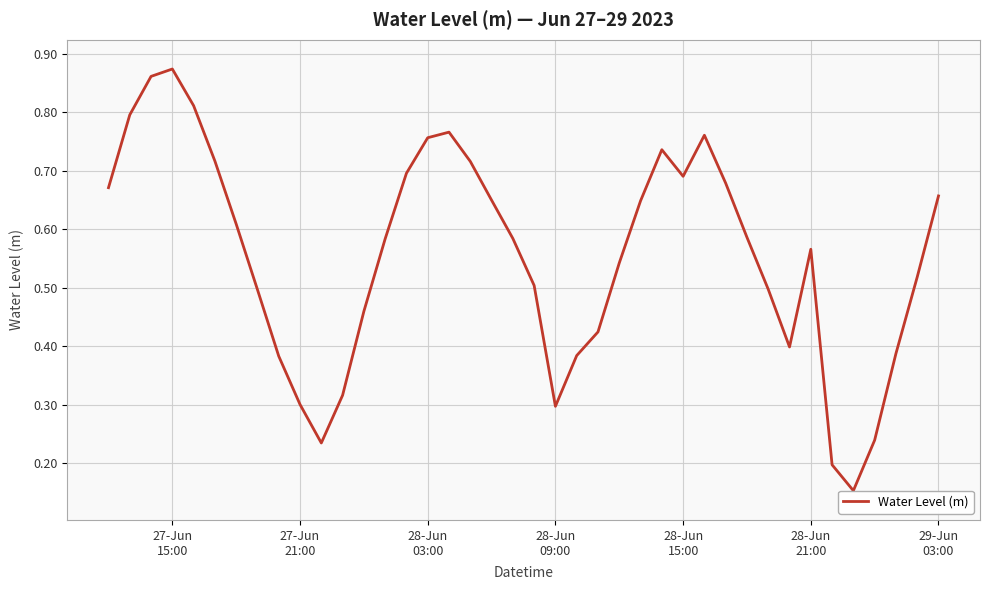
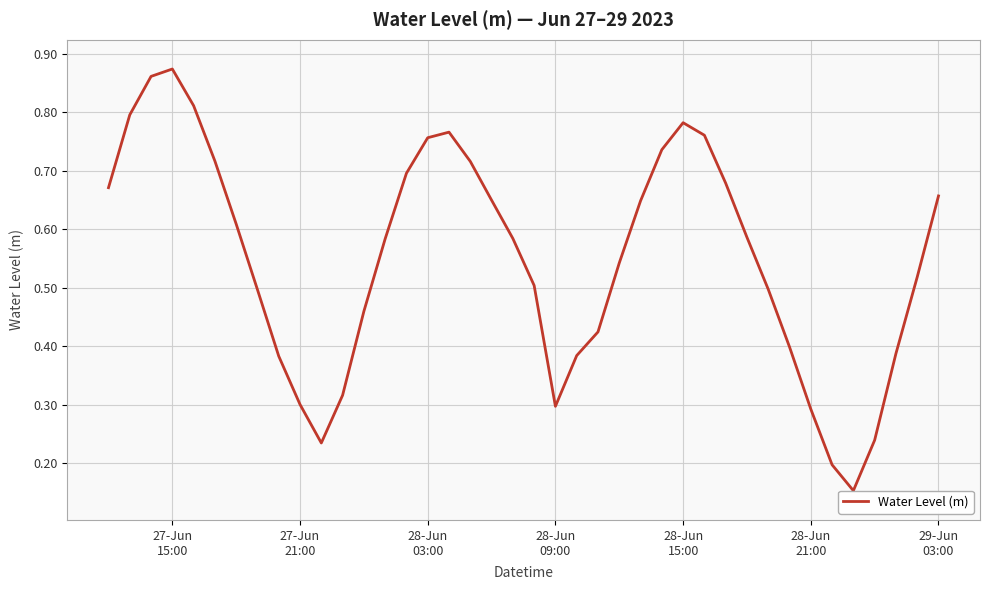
28-Jun 15:00: 0.69 -> 0.78
28-Jun 21:00: 0.57 -> 0.29
